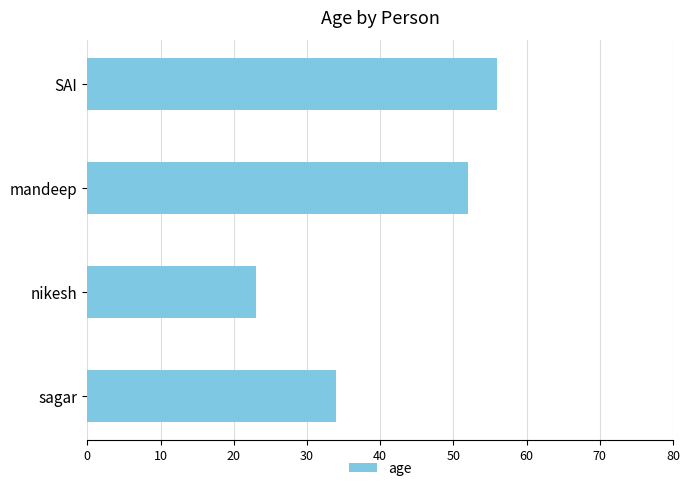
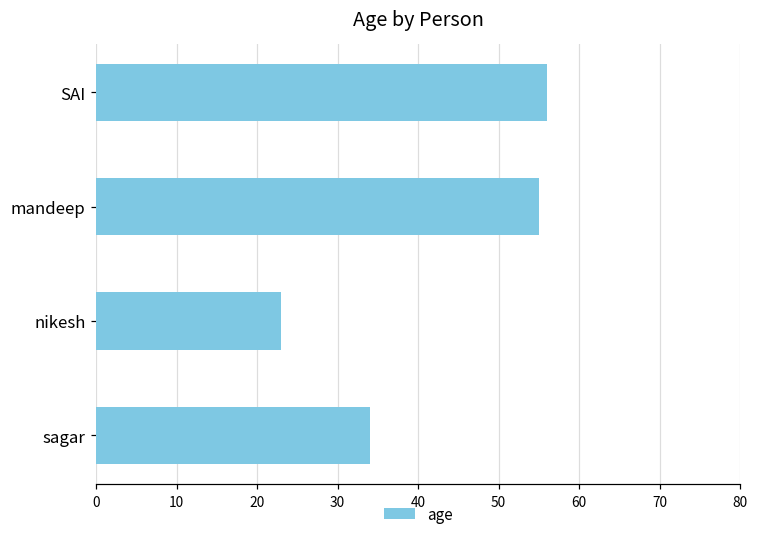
mandeep: 52 -> 55
